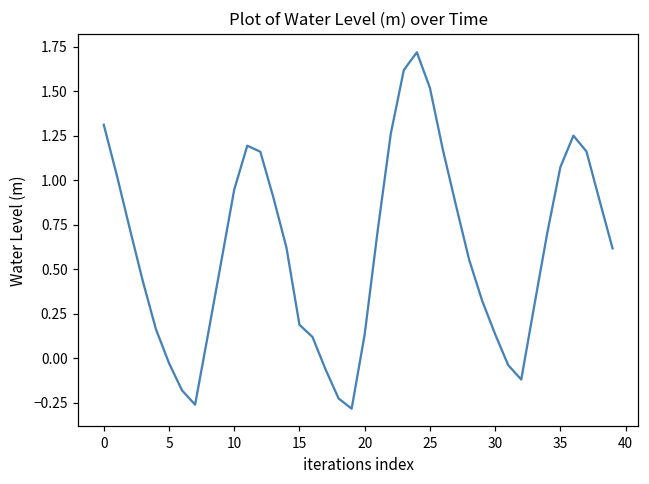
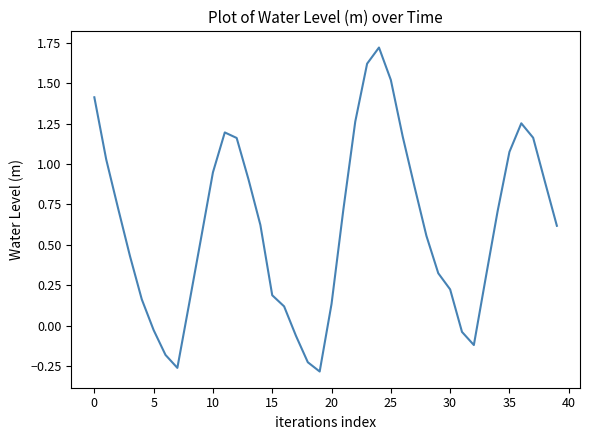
0: 1.31 -> 1.41
30: 0.14 -> 0.22
